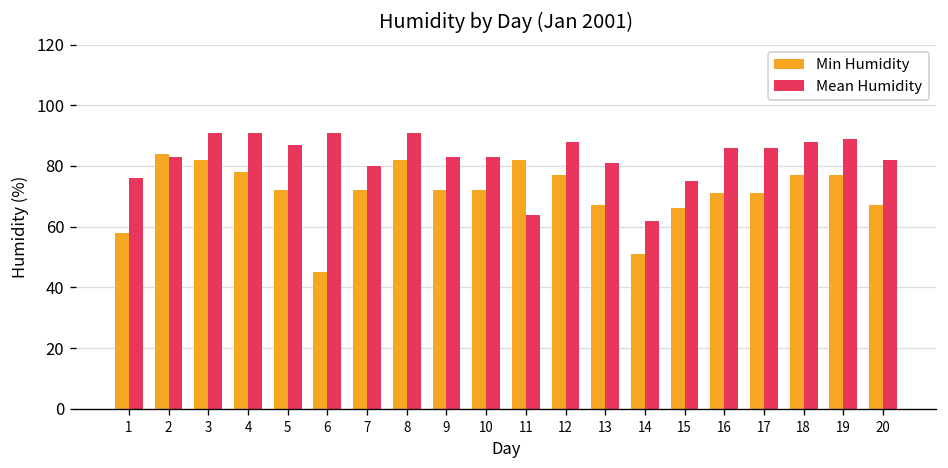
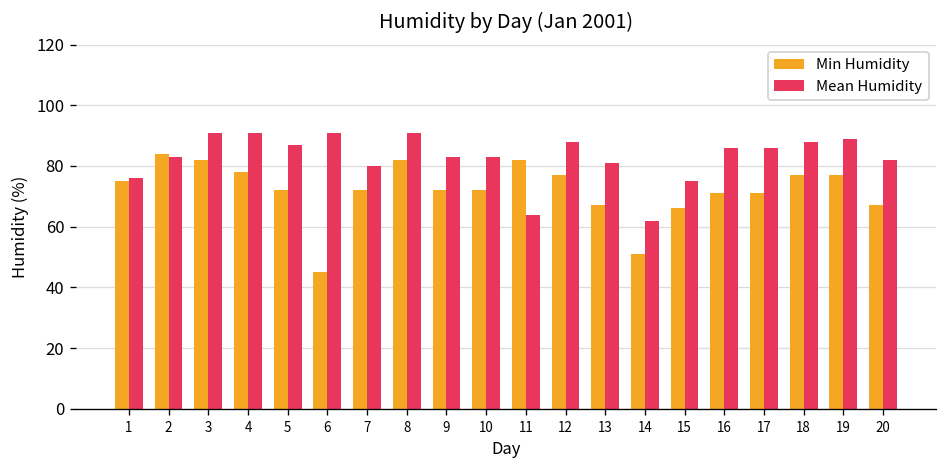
Min Humidity, 1: 58 -> 75
